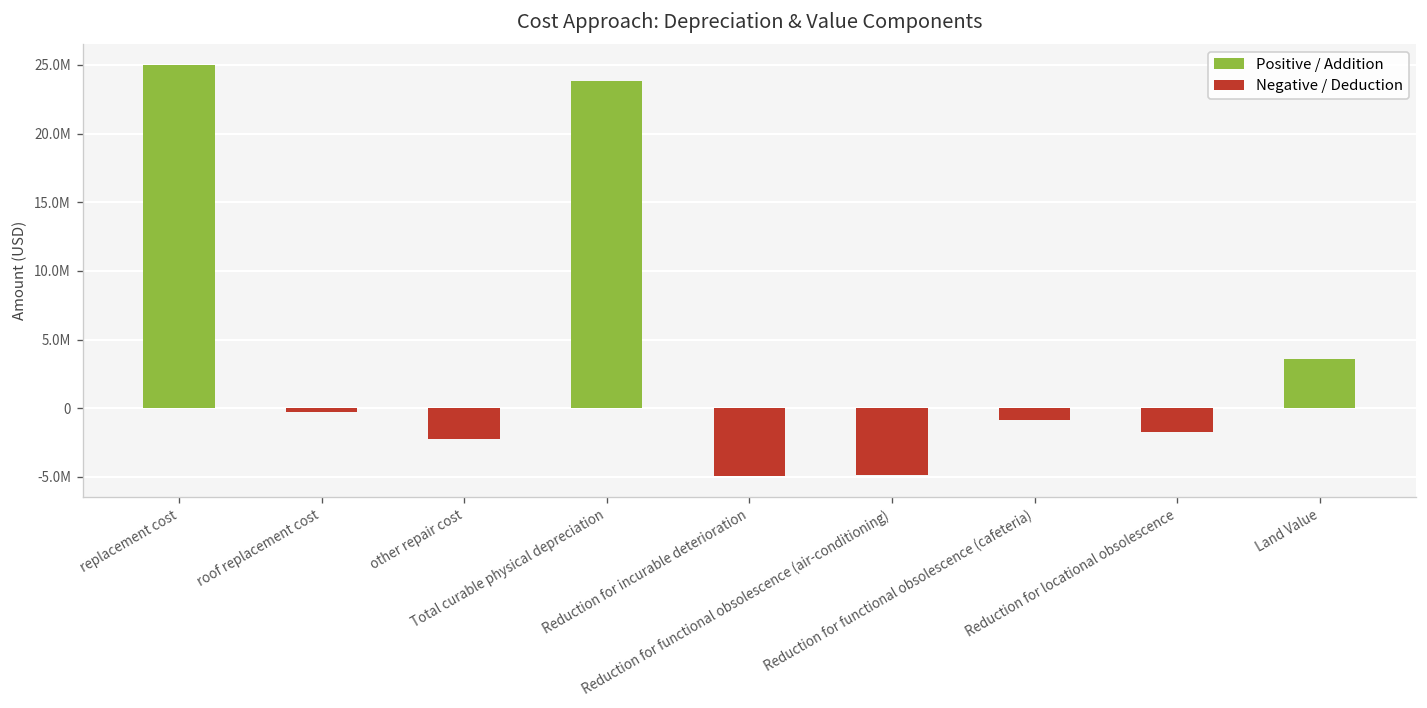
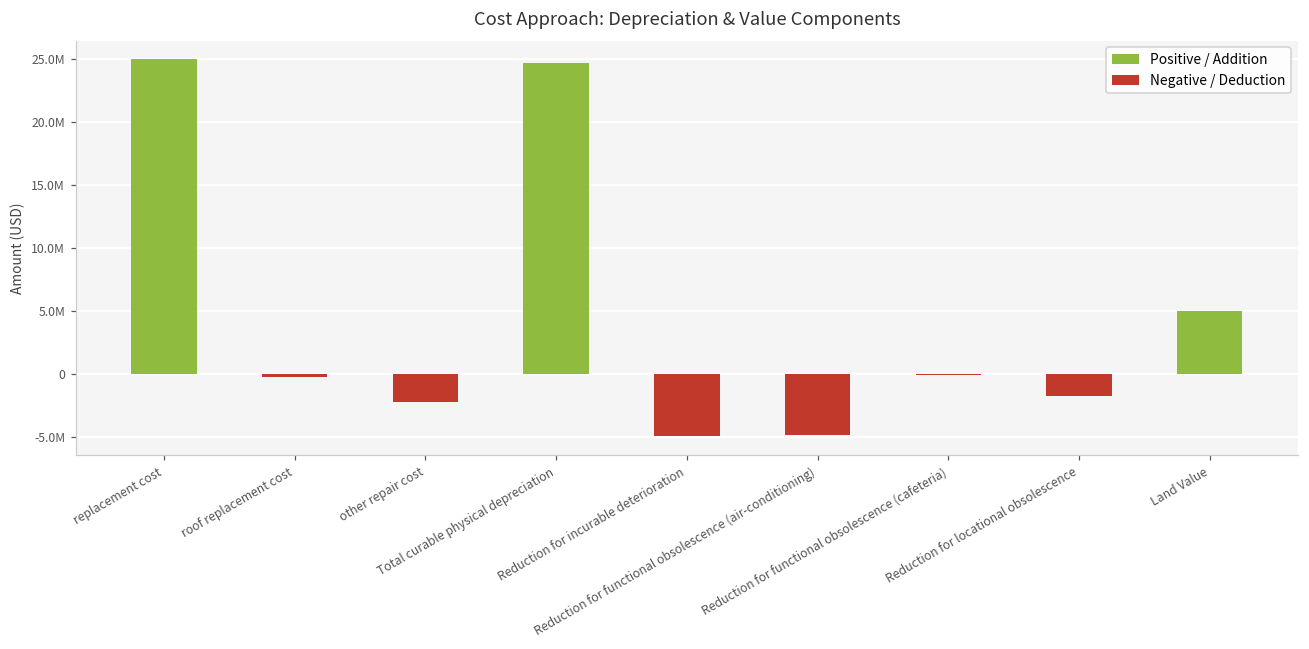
Total curable physical depreciation: 23800000 -> 24700000
Reduction for functional obsolescence (cafeteria): -900000 -> 0
Land Value: 3600000 -> 5000000
